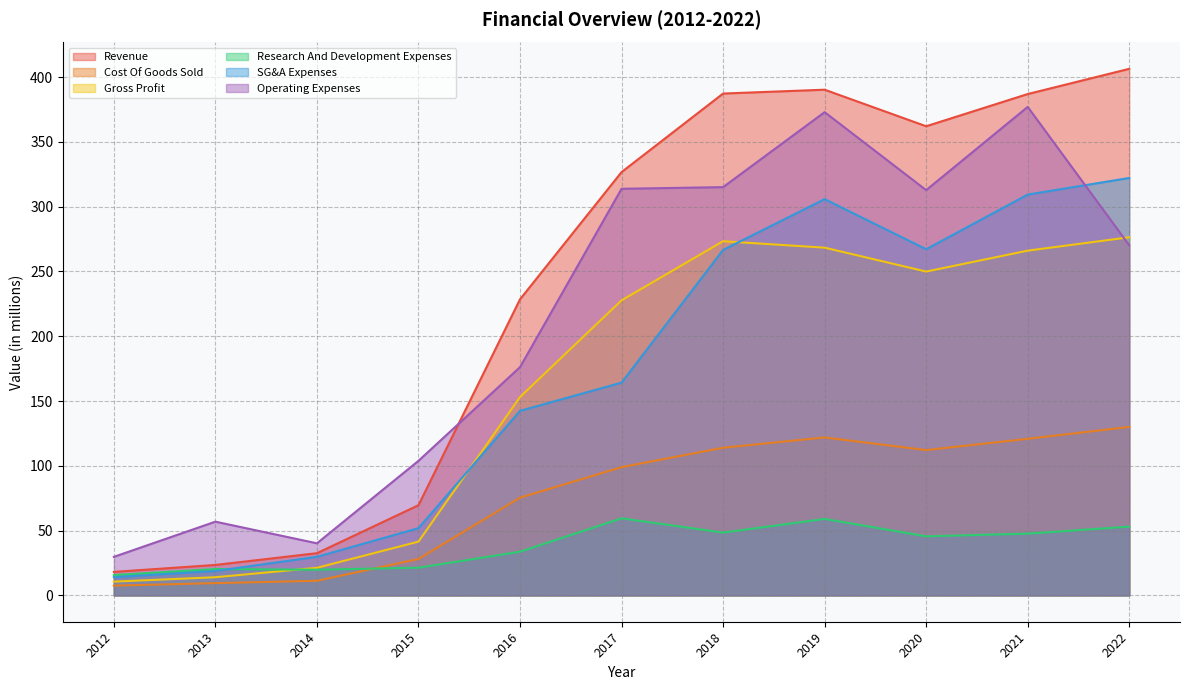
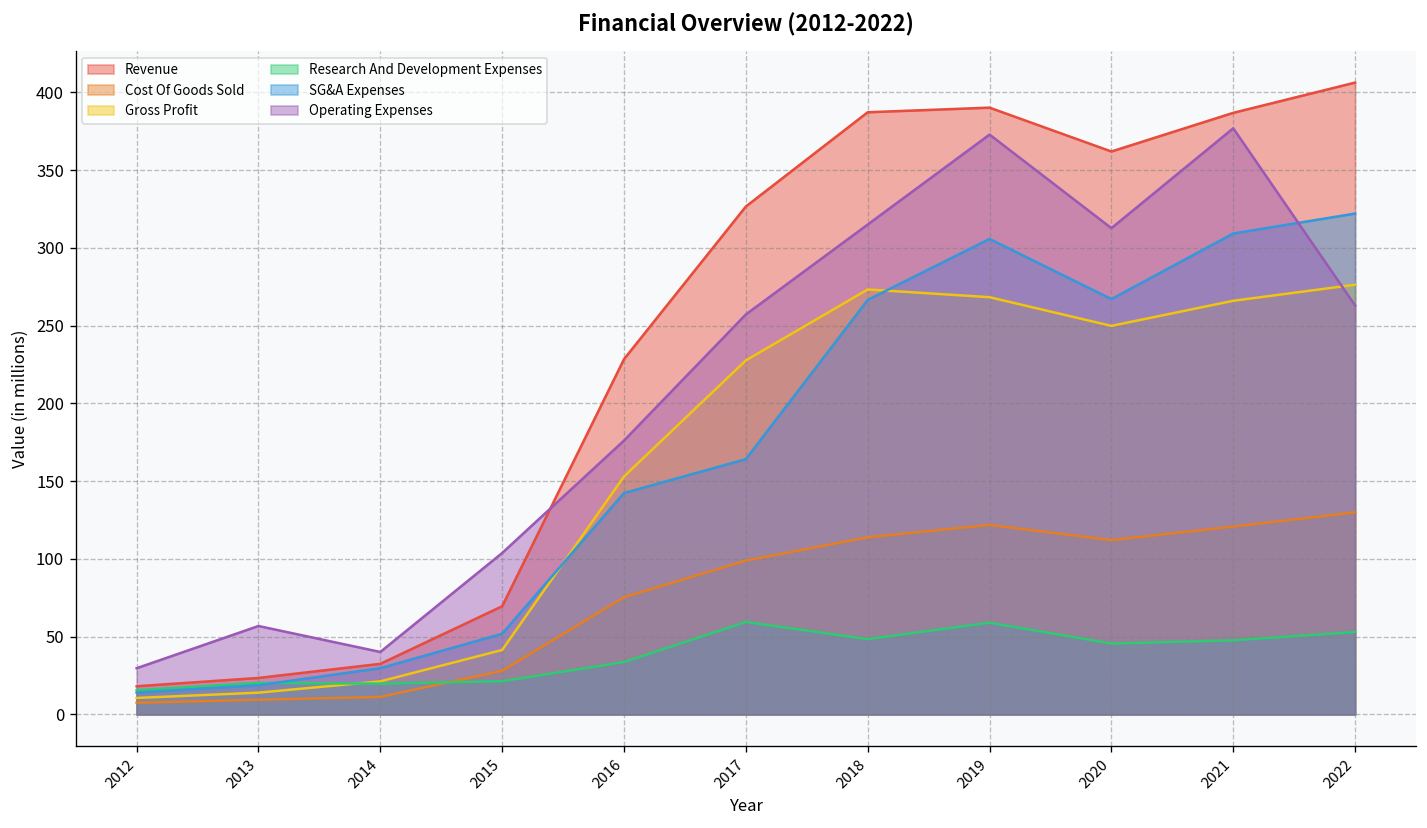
Operating Expenses, 2017: 314 -> 257
Operating Expenses, 2022: 270 -> 263
